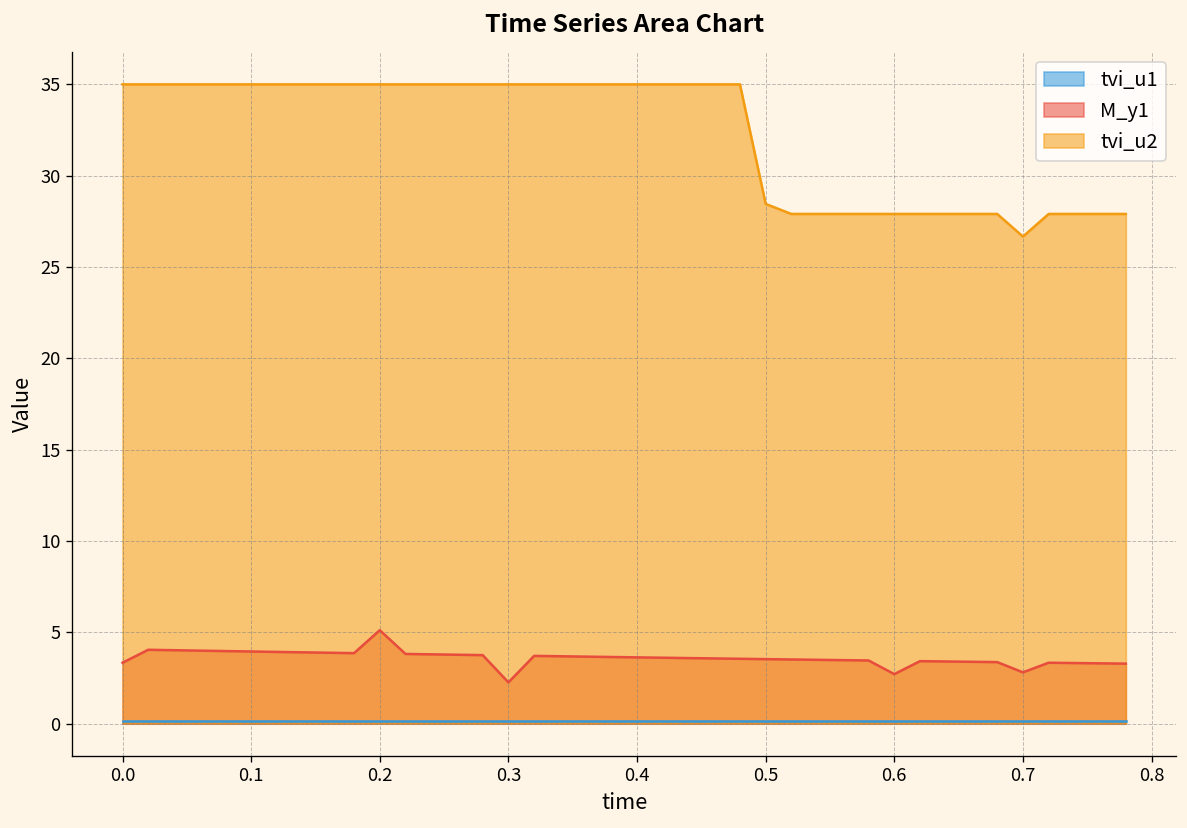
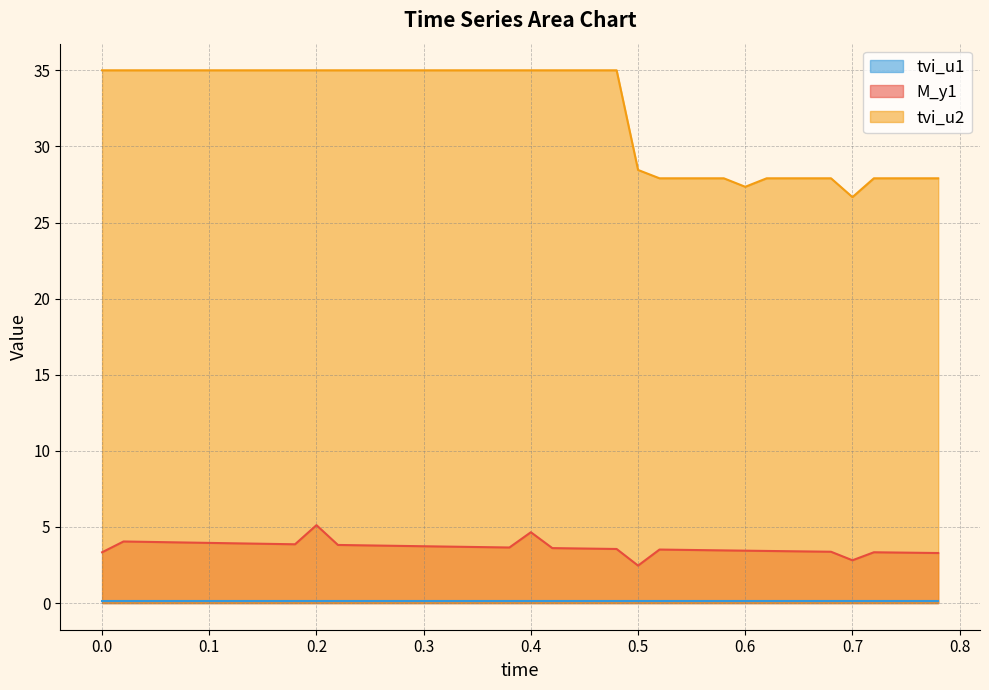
M_y1, 0.3: 2.3 -> 3.7
M_y1, 0.4: 3.6 -> 4.7
M_y1, 0.5: 3.5 -> 2.5
M_y1, 0.6: 2.7 -> 3.4
tvi_u2, 0.6: 27.9 -> 27.3
